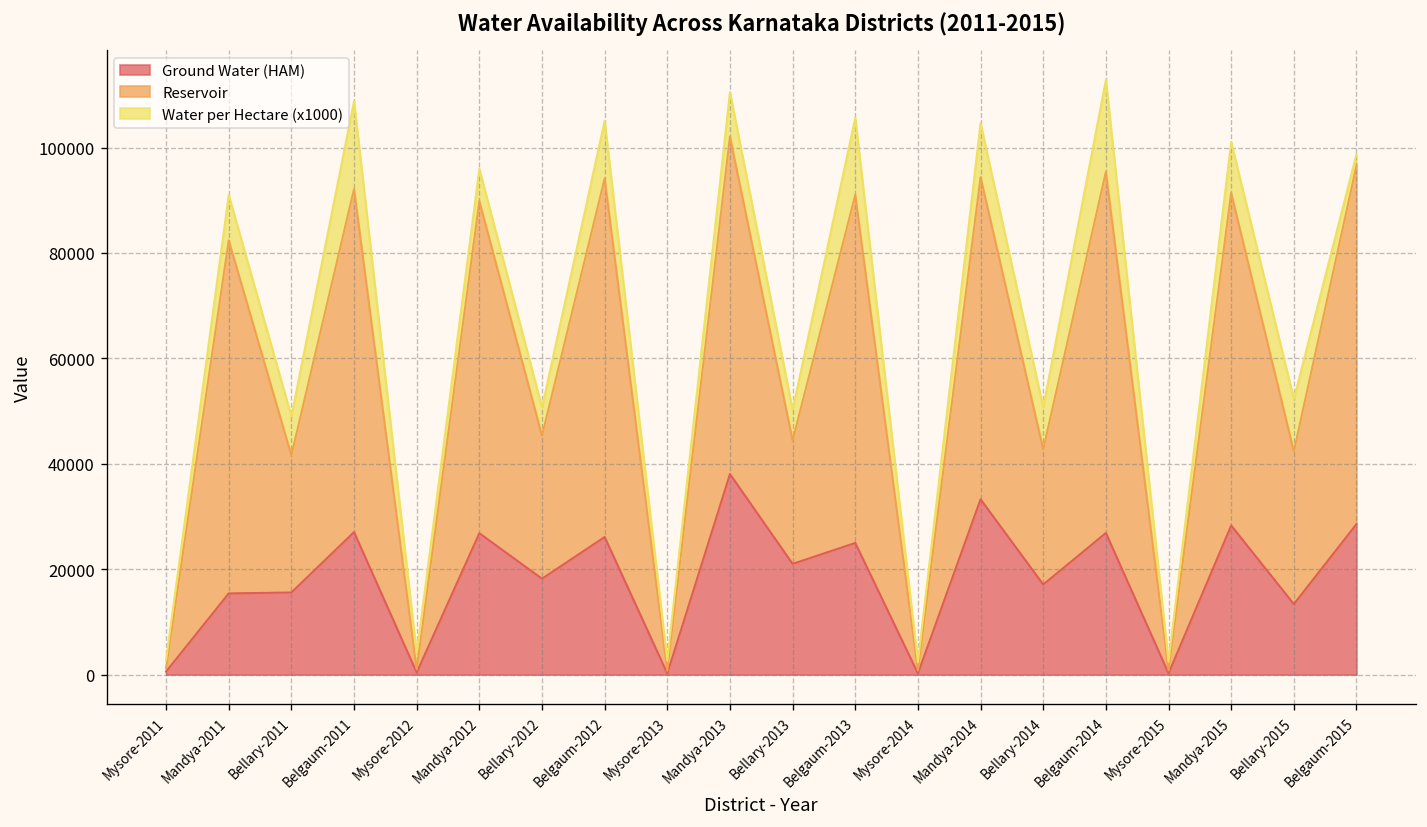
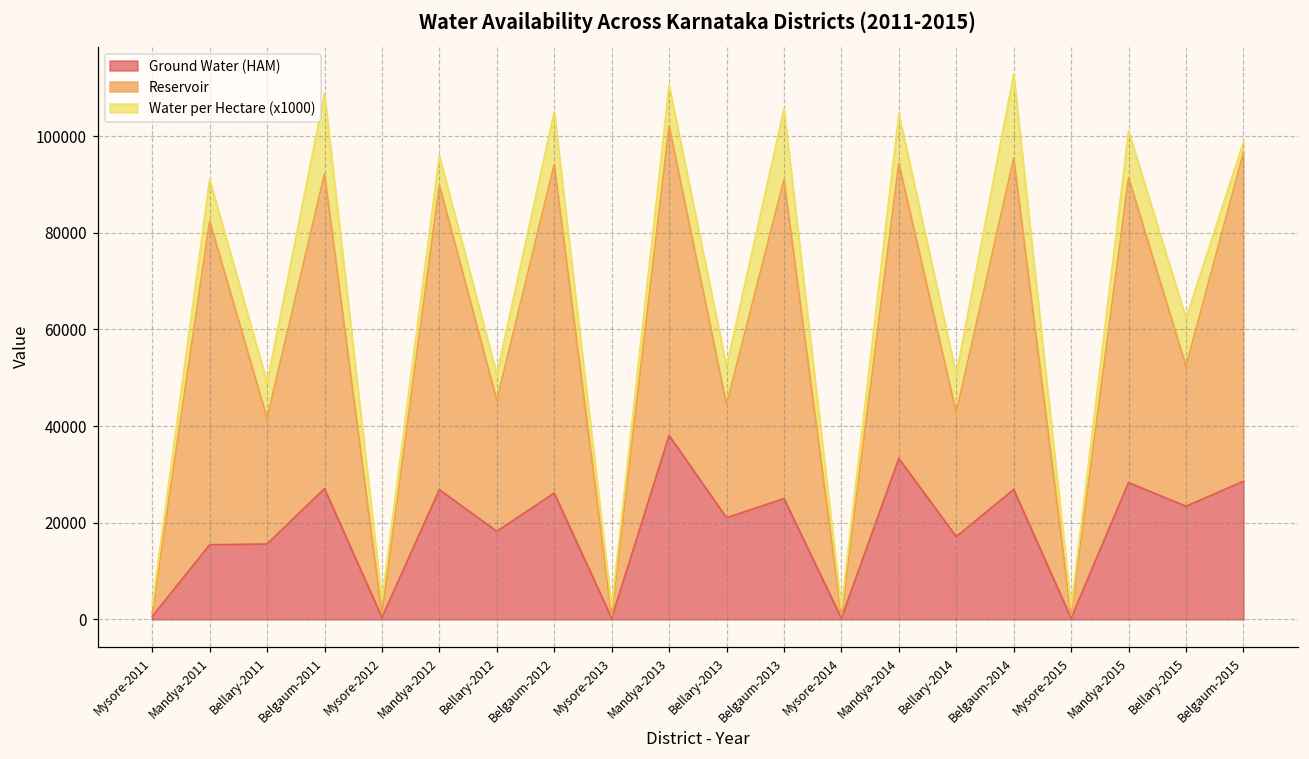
Water per Hectare (x1000), Bellary-2013: 6000 -> 8000
Ground Water (HAM), Bellary-2015: 13000 -> 23000
